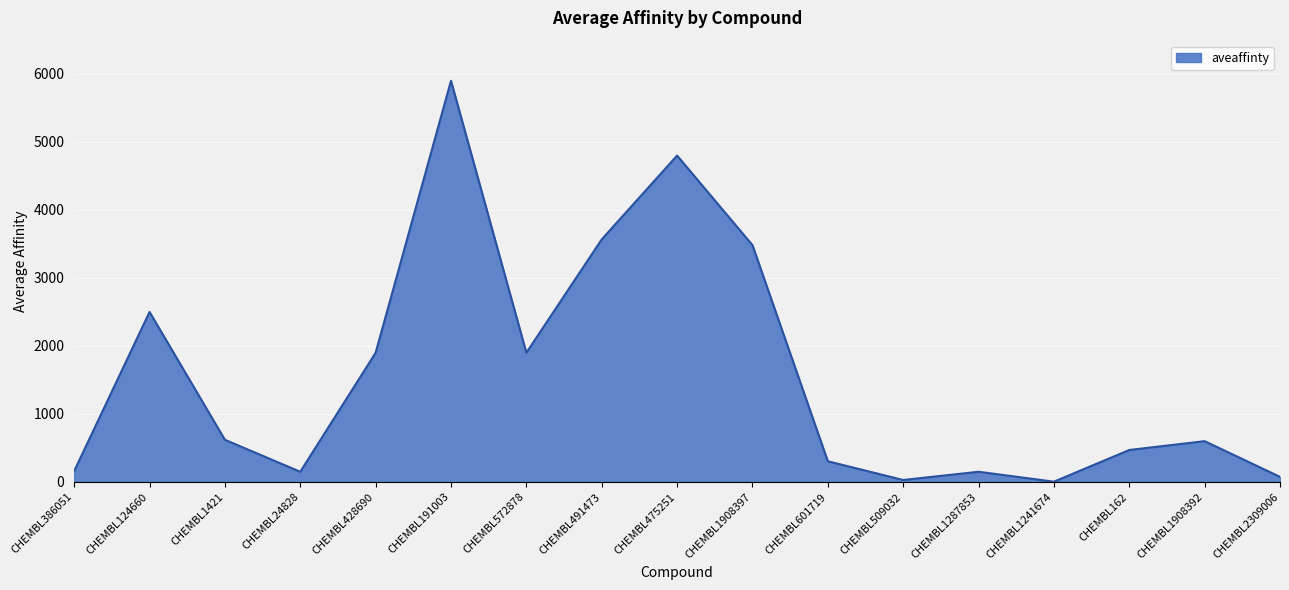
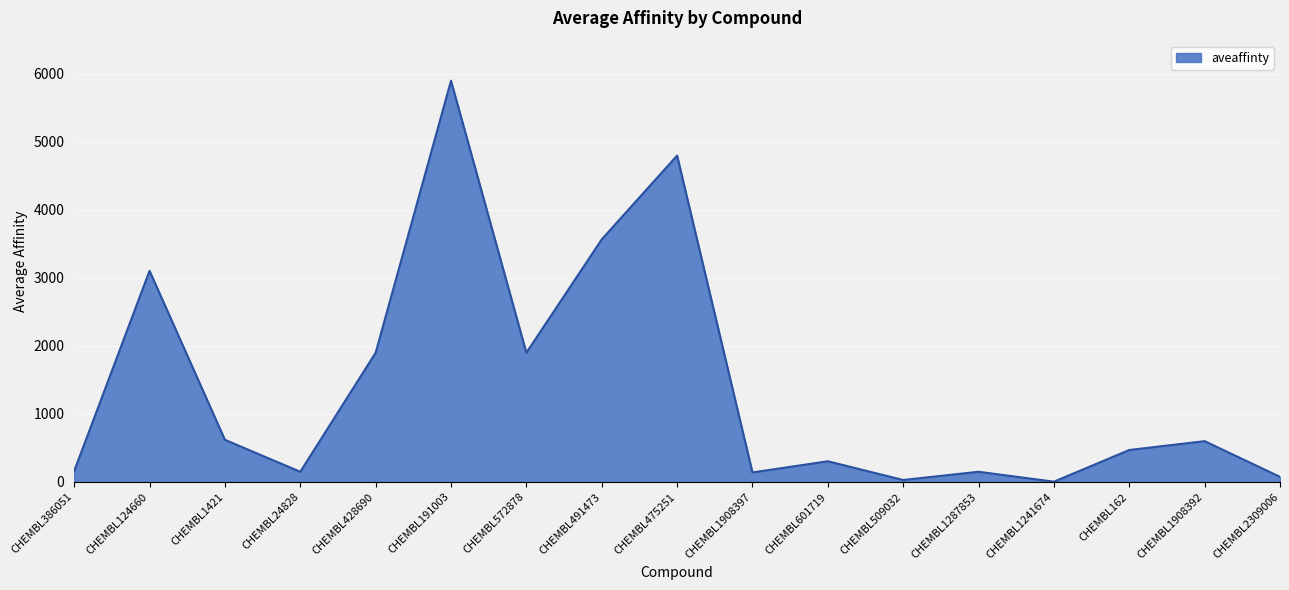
CHEMBL124660: 2500 -> 3100
CHEMBL1908397: 3500 -> 100
